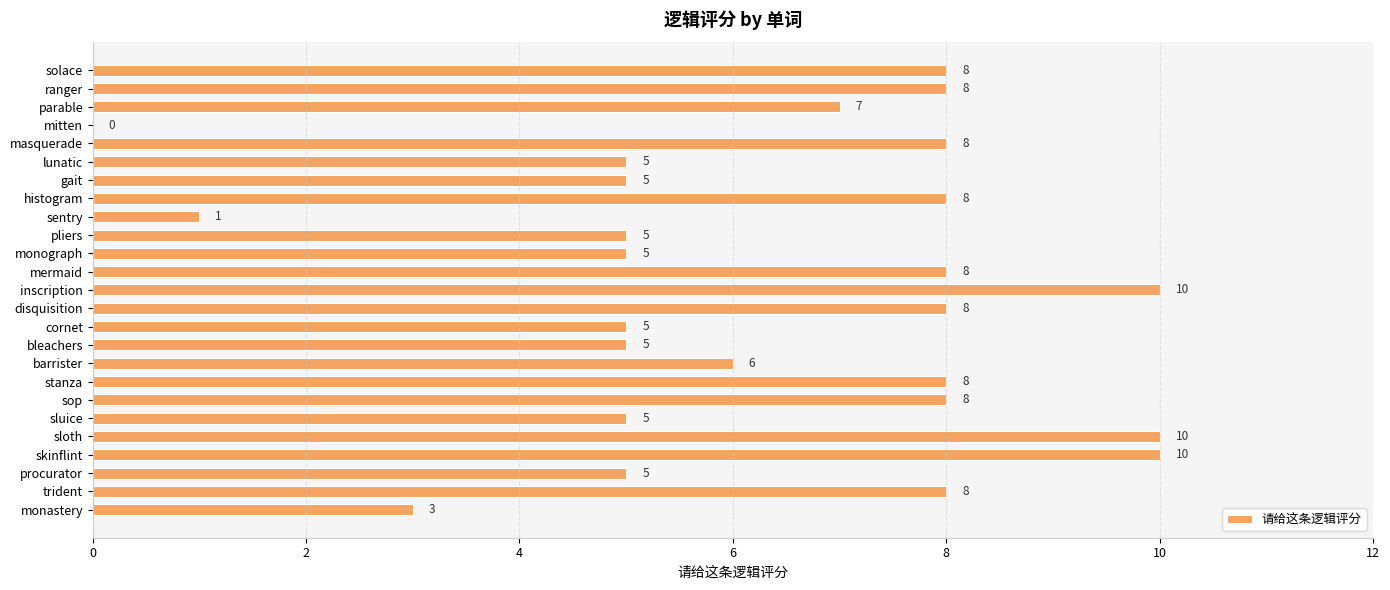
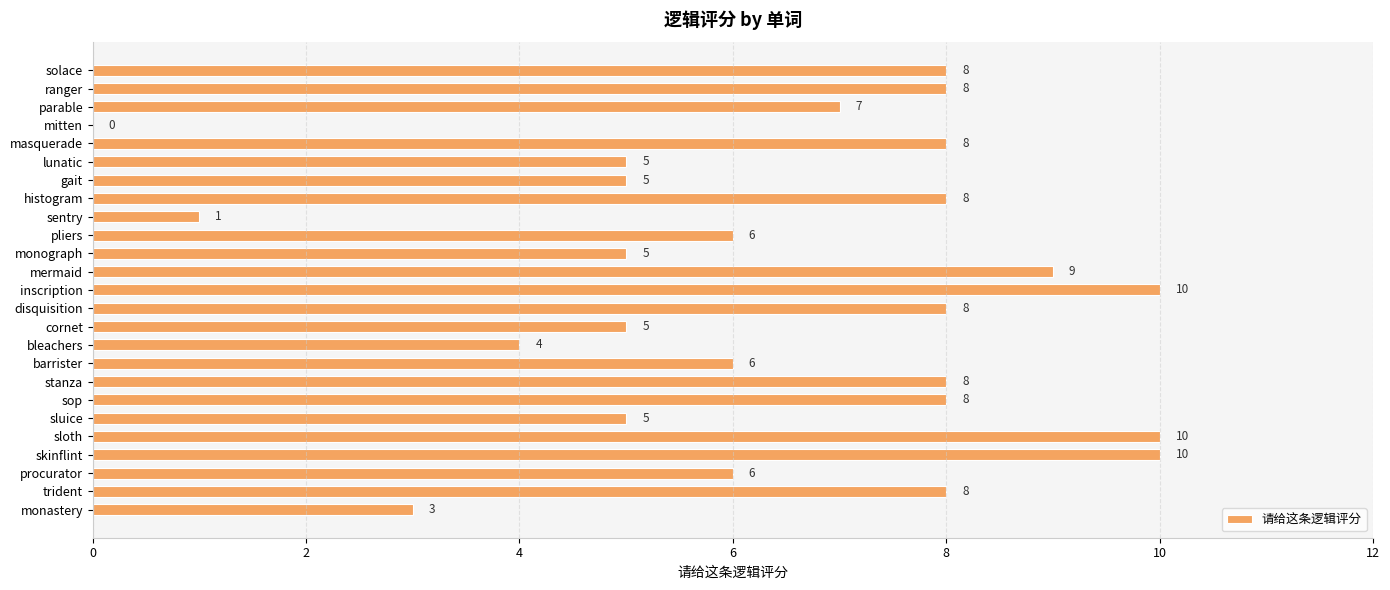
pliers: 5 -> 6
mermaid: 8 -> 9
bleachers: 5 -> 4
procurator: 5 -> 6
